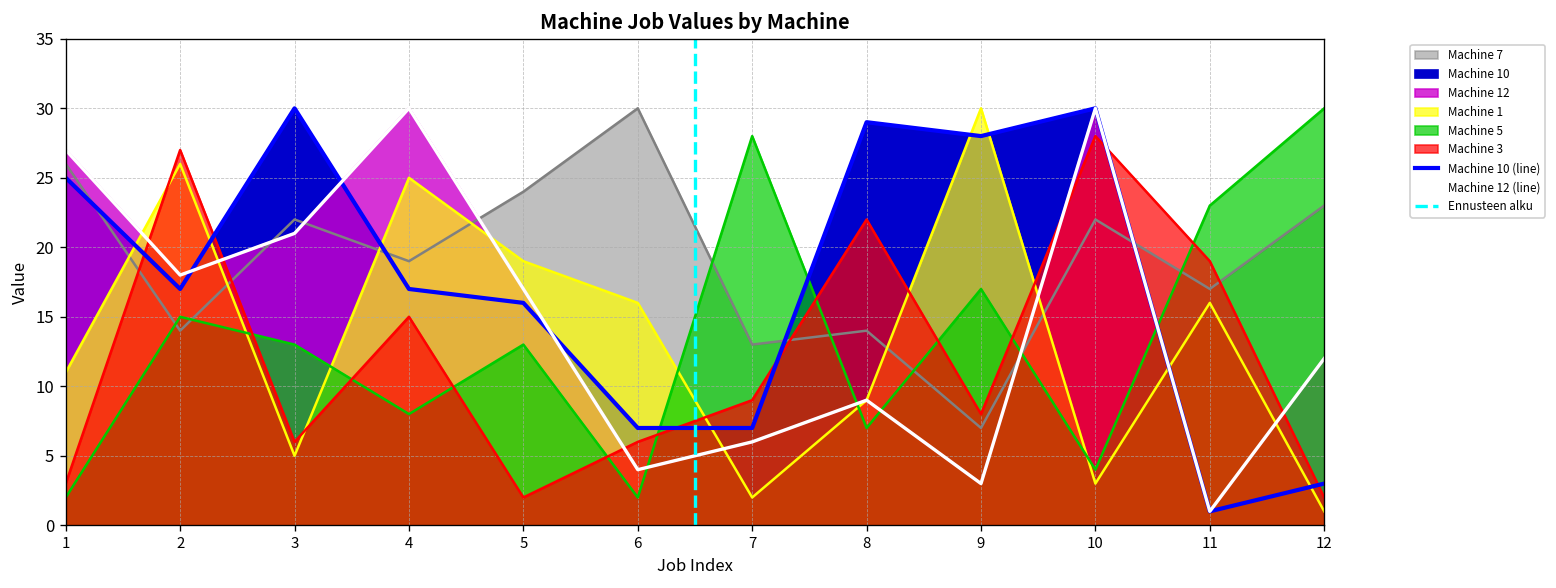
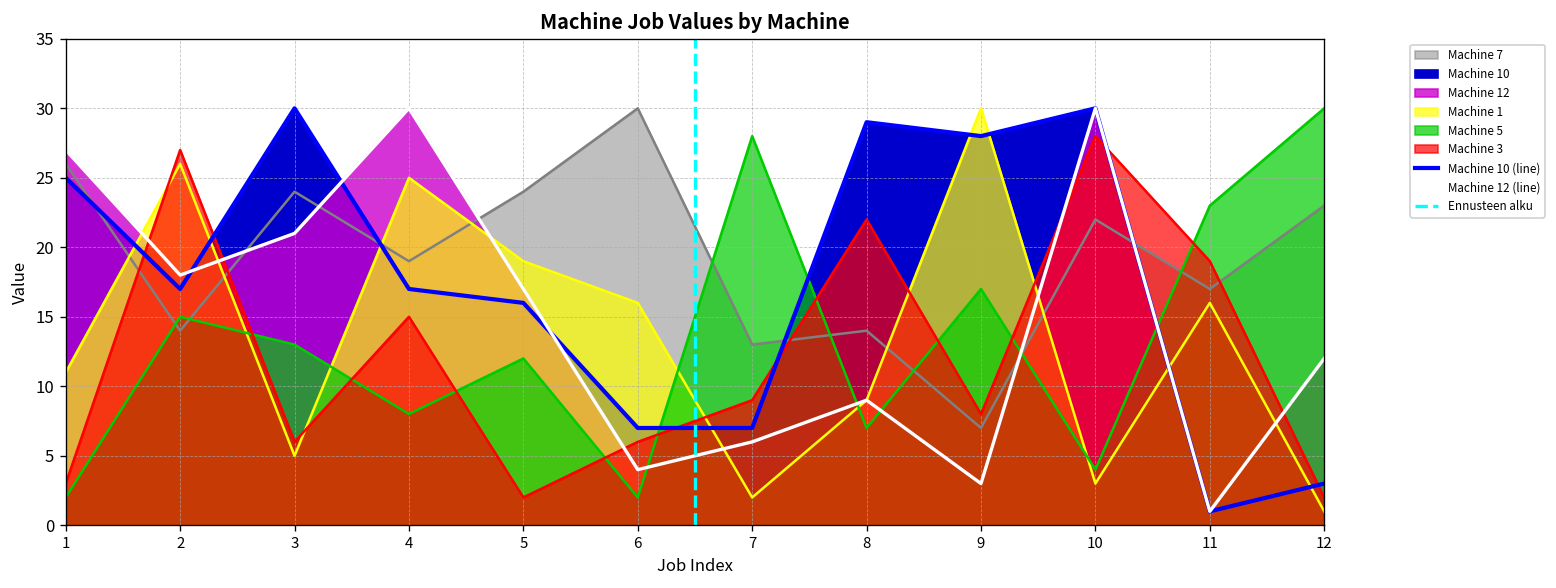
Machine 7, 3: 22 -> 24
Machine 5, 5: 13 -> 12
